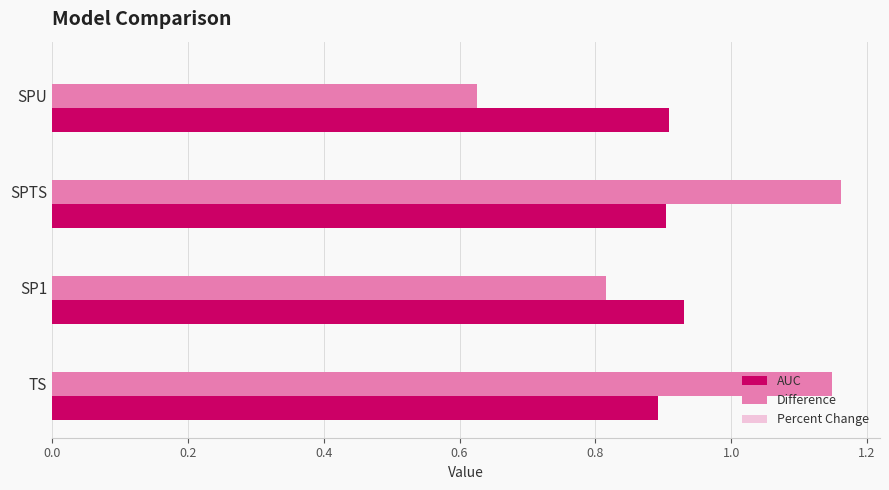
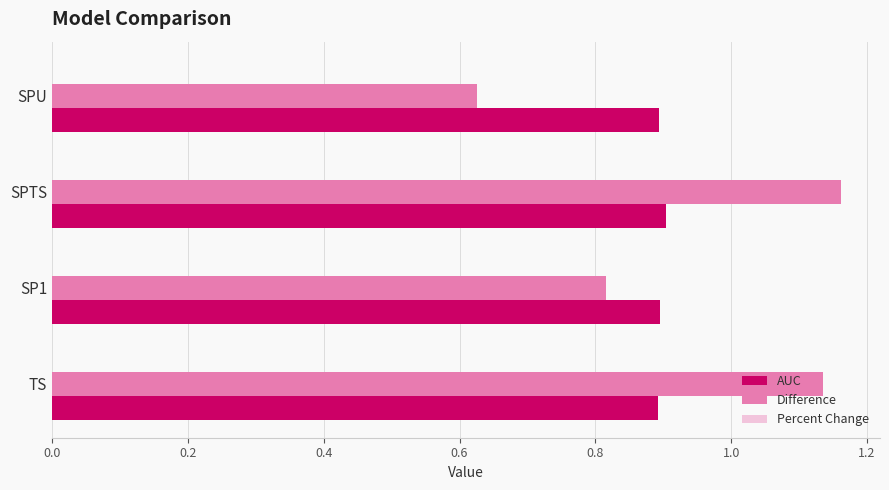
AUC, SPU: 0.91 -> 0.89
AUC, SP1: 0.93 -> 0.90
Difference, TS: 1.15 -> 1.13
